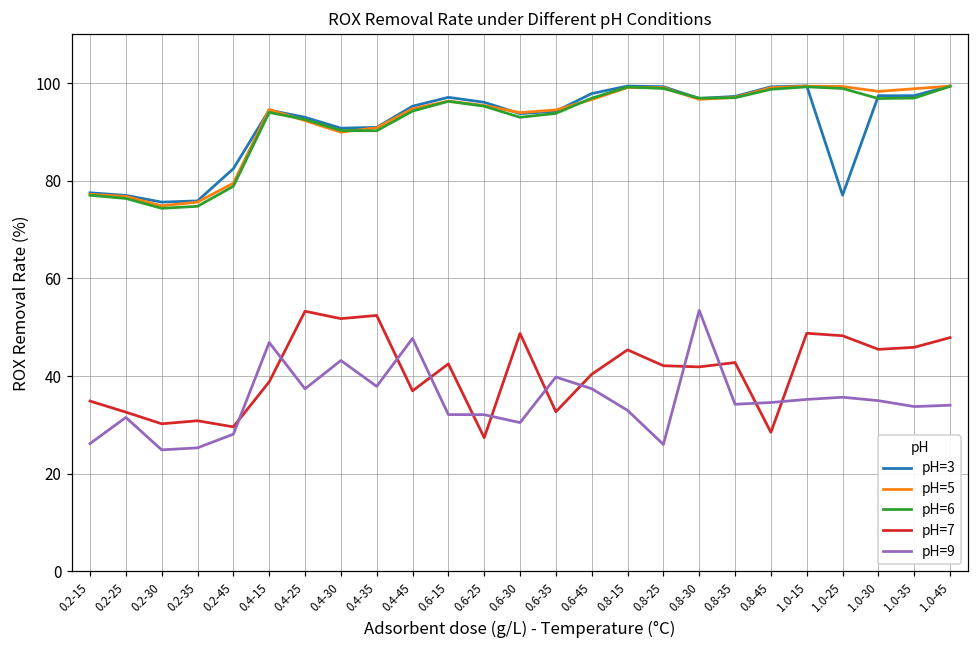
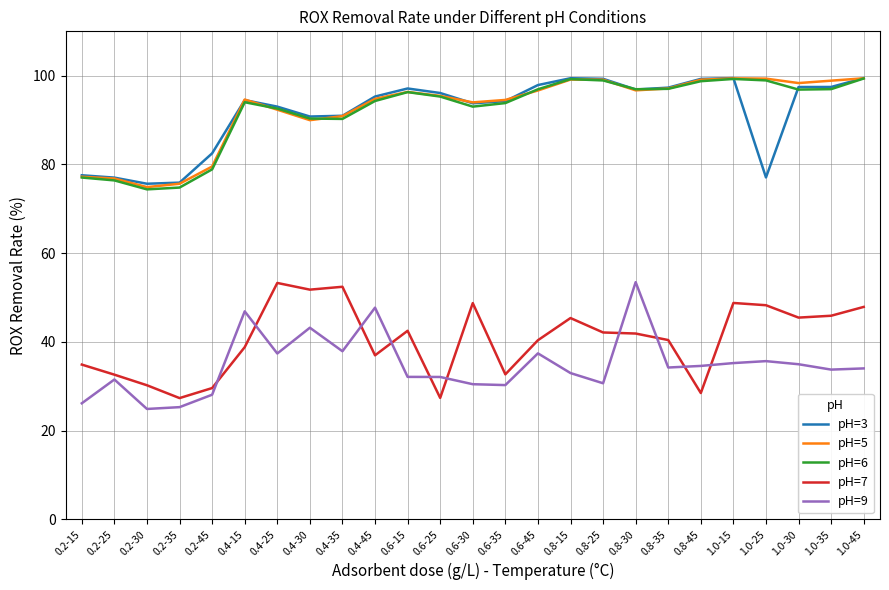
pH=7, 0.2-35: 31 -> 27
pH=9, 0.6-35: 40 -> 30
pH=9, 0.8-25: 26 -> 31
pH=7, 0.8-35: 43 -> 40
